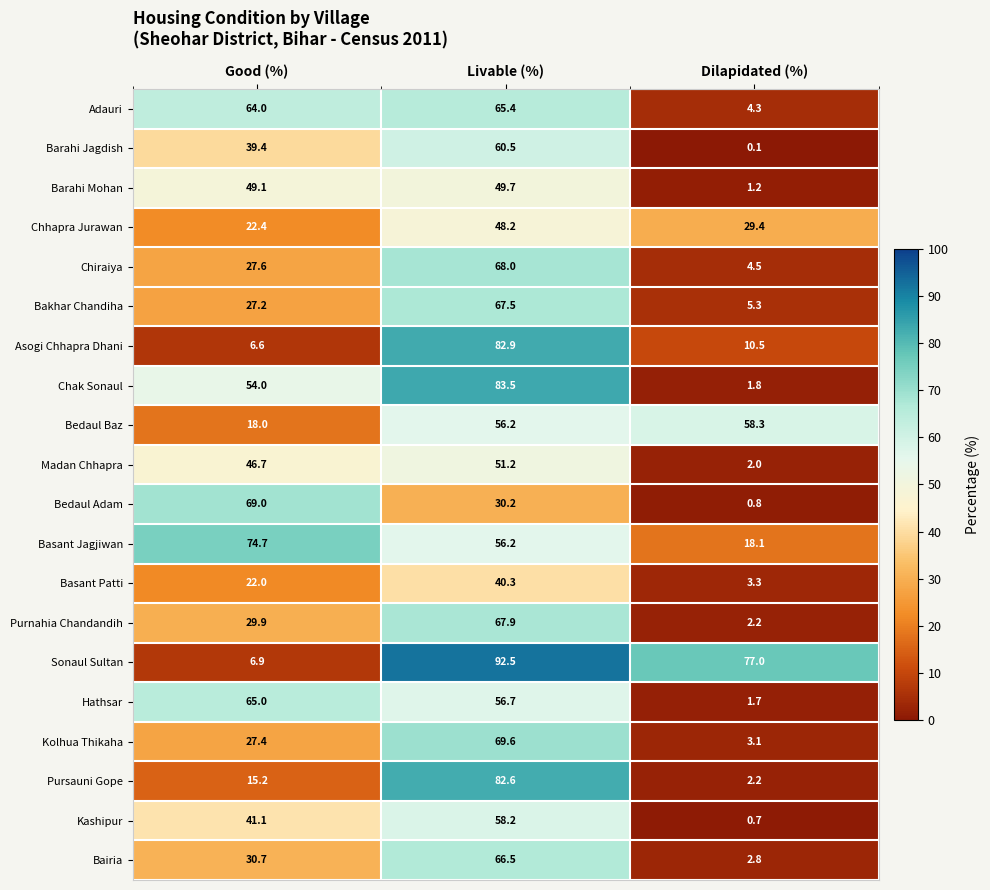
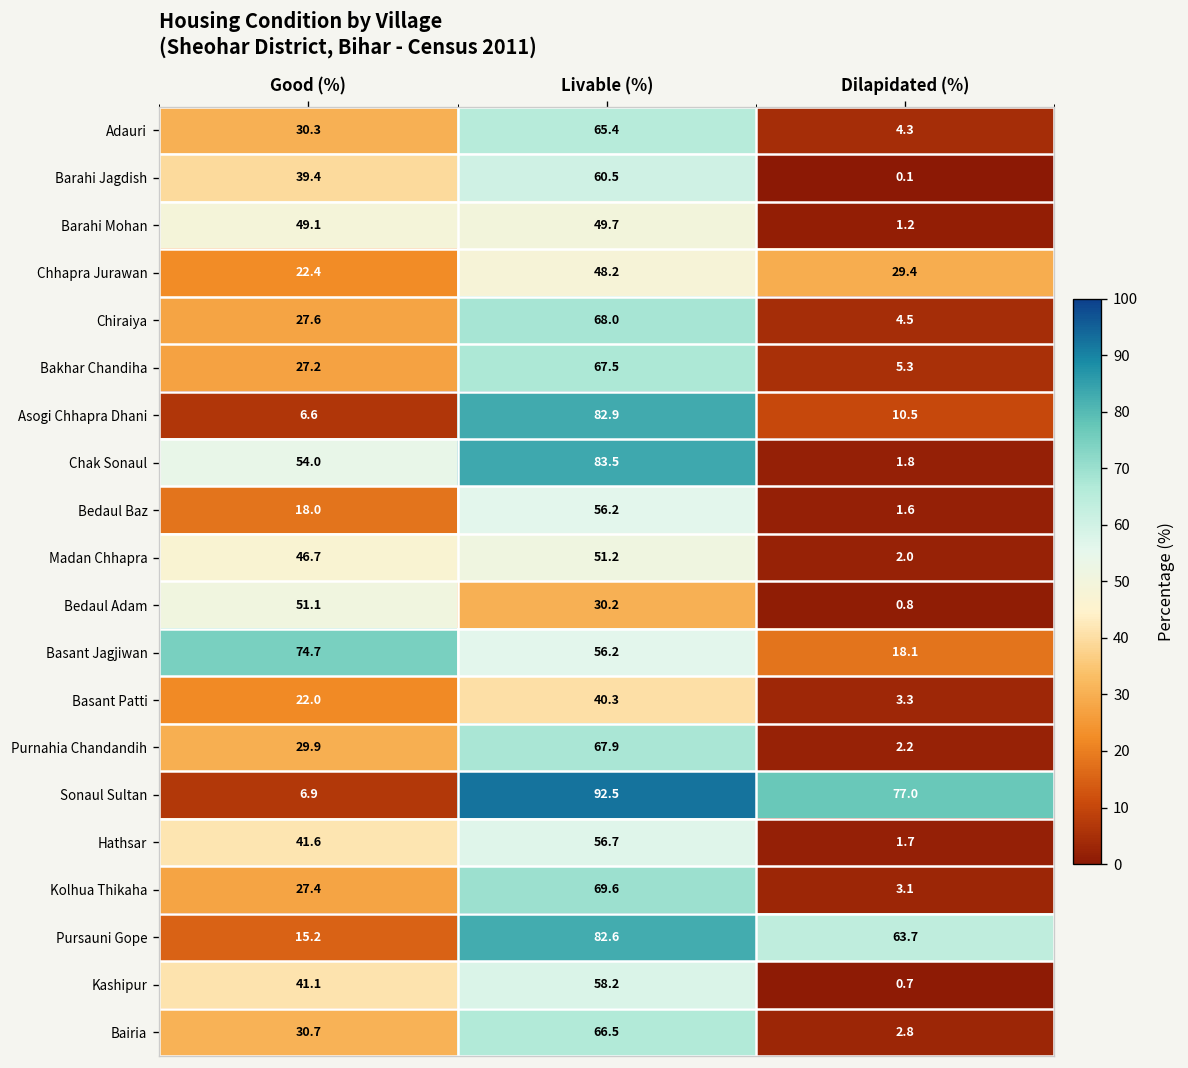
Adauri, Good (%): 64.0 -> 30.3
Bedaul Baz, Dilapidated (%): 58.3 -> 1.6
Bedaul Adam, Good (%): 69.0 -> 51.1
Hathsar, Good (%): 65.0 -> 41.6
Pursauni Gope, Dilapidated (%): 2.2 -> 63.7
